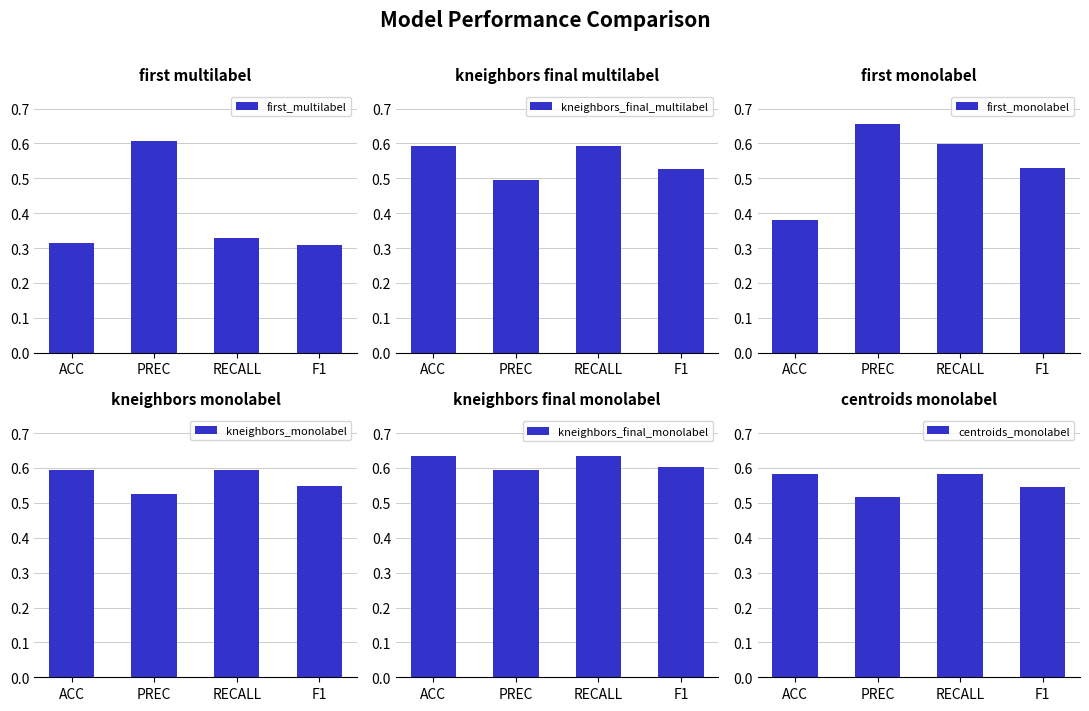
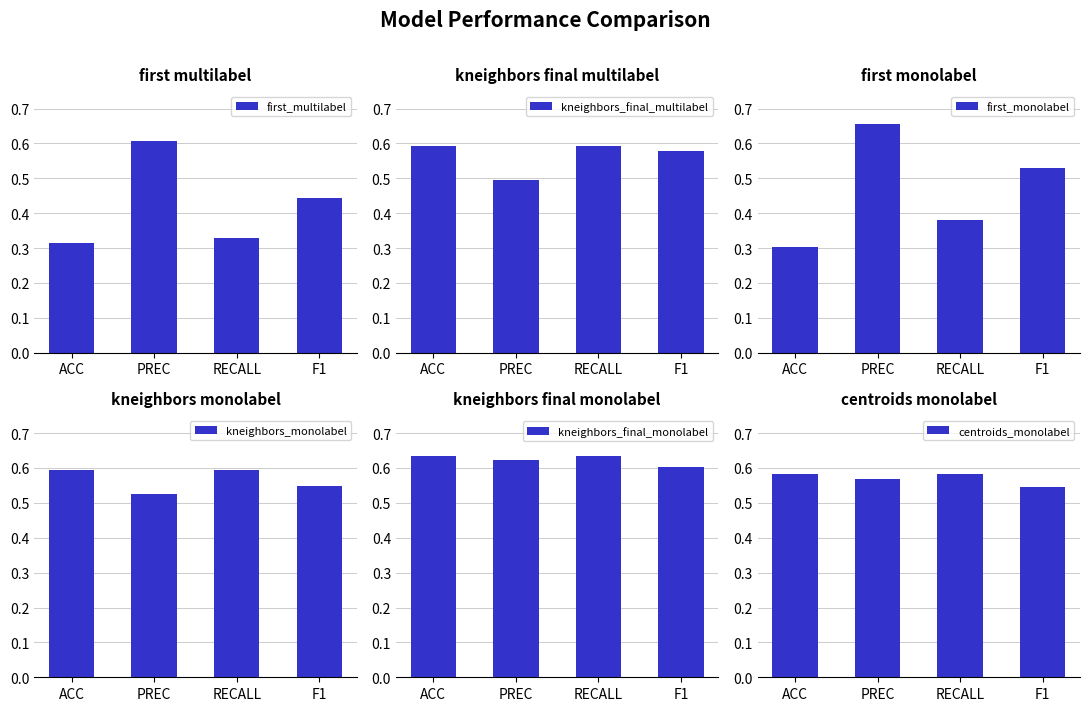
first multilabel, F1: 0.31 -> 0.44
kneighbors final multilabel, F1: 0.53 -> 0.58
first monolabel, ACC: 0.38 -> 0.30
first monolabel, RECALL: 0.60 -> 0.38
kneighbors final monolabel, PREC: 0.60 -> 0.62
centroids monolabel, PREC: 0.52 -> 0.57
